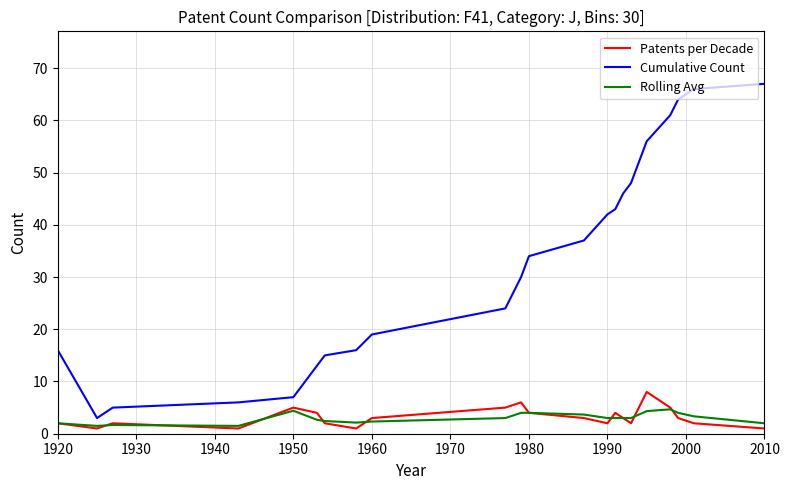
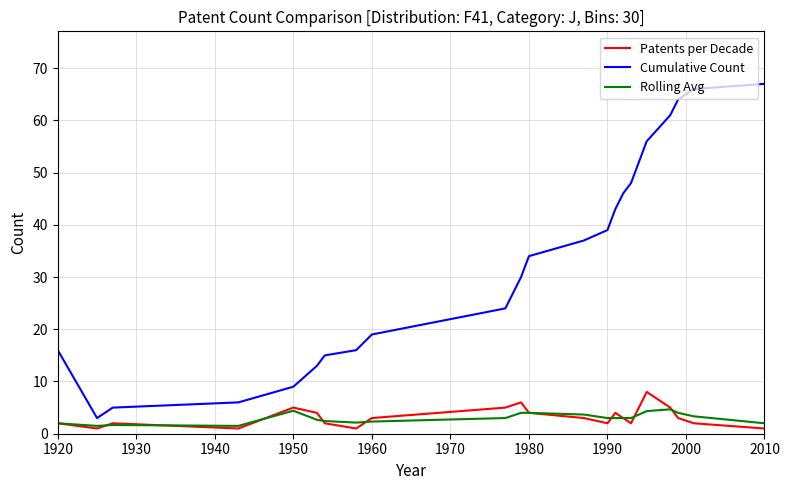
Cumulative Count, 1950: 7 -> 9
Cumulative Count, 1990: 42 -> 39
